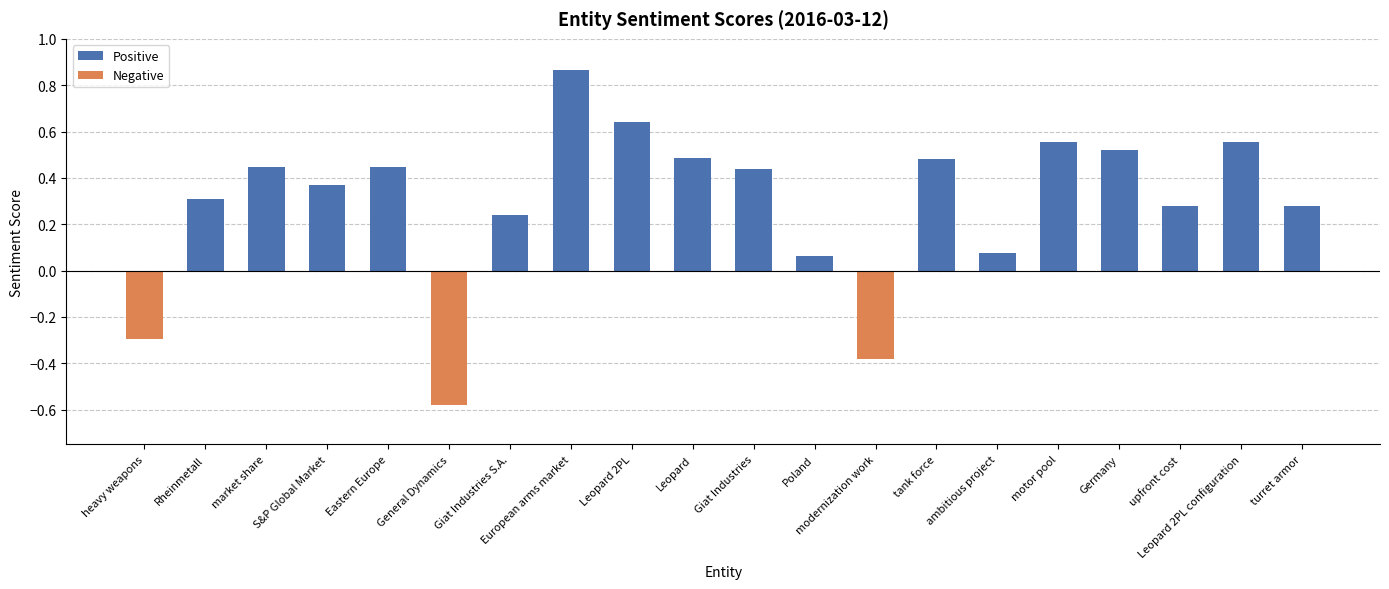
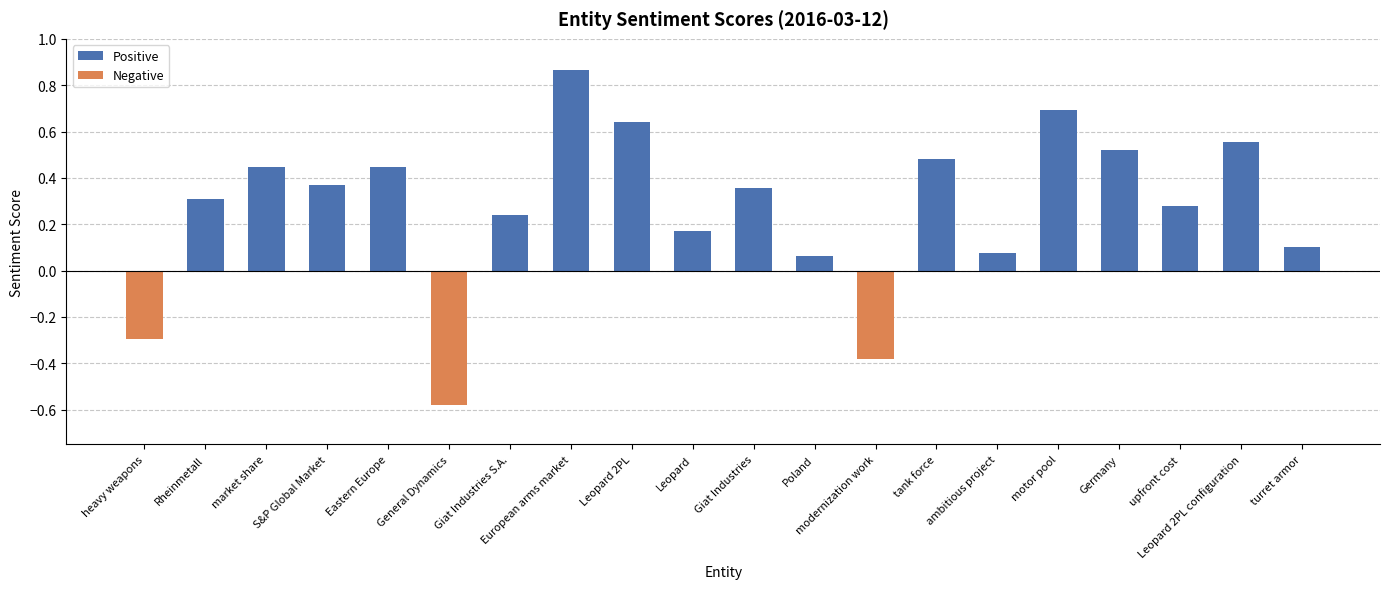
Positive, Leopard: 0.48 -> 0.17
Positive, Giat Industries: 0.44 -> 0.36
Positive, motor pool: 0.55 -> 0.69
Positive, turret armor: 0.28 -> 0.10
